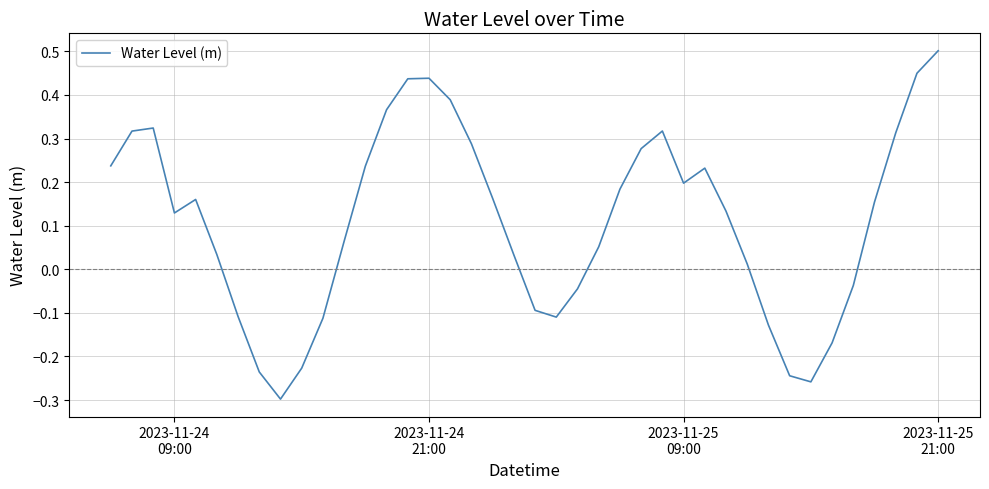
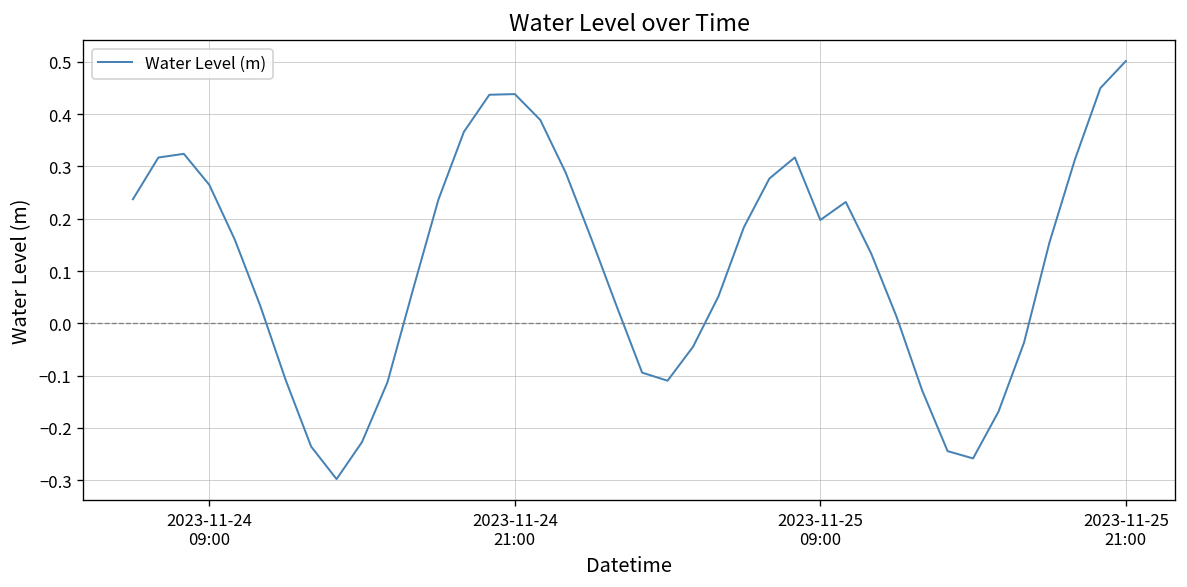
2023-11-24 09:00: 0.13 -> 0.26
